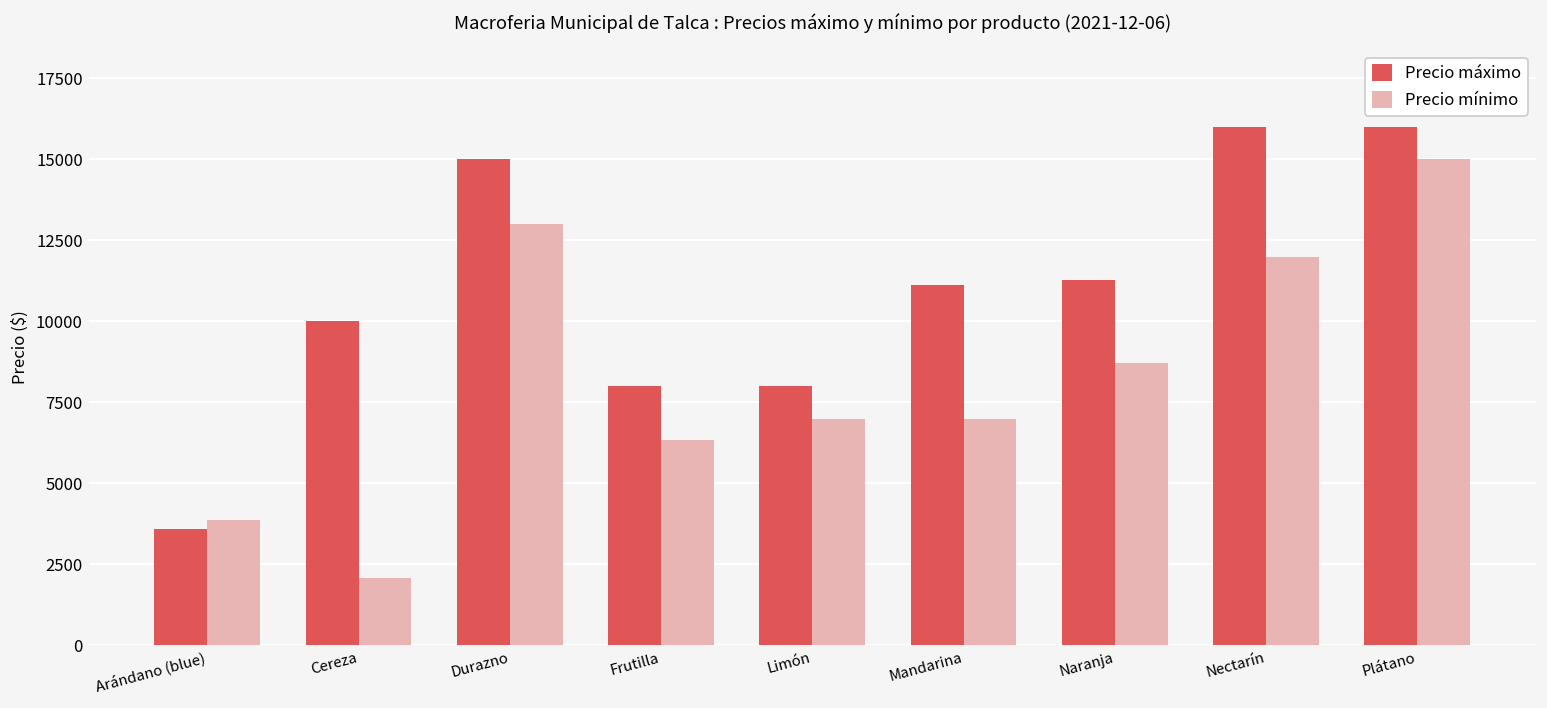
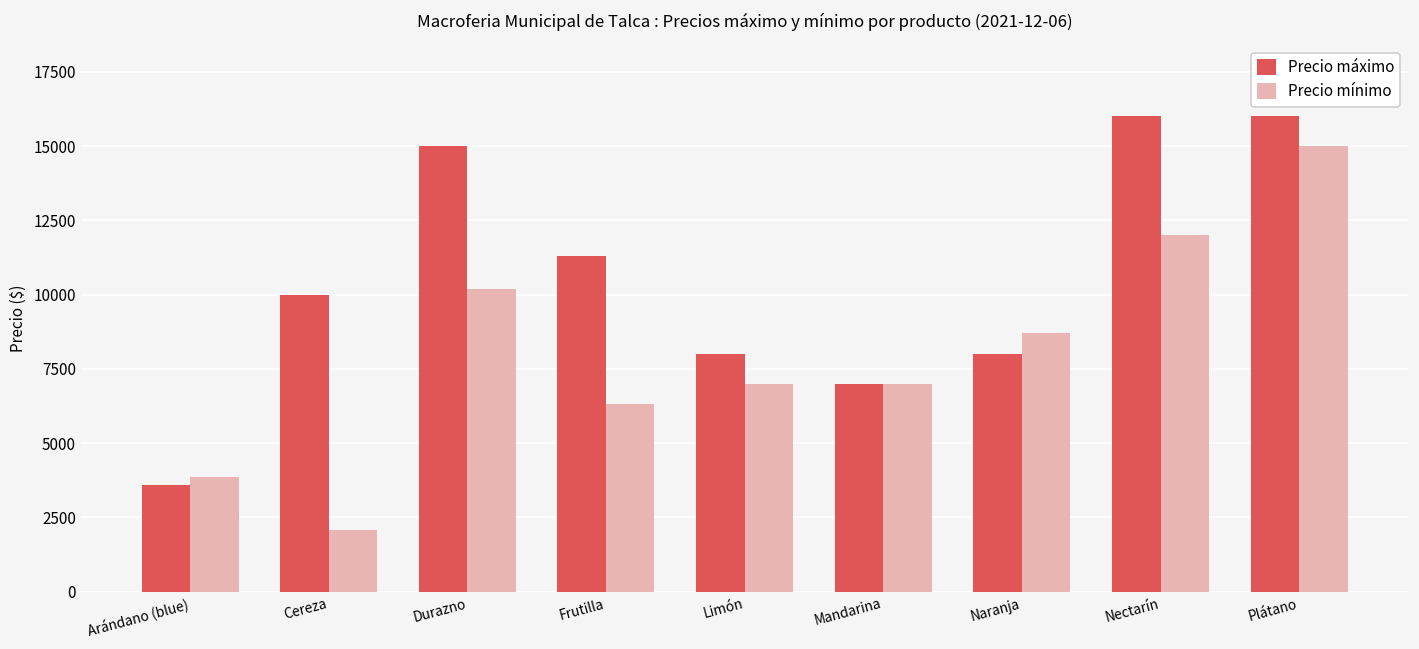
Precio mínimo, Durazno: 13000 -> 10200
Precio máximo, Frutilla: 8000 -> 11300
Precio máximo, Mandarina: 11100 -> 7000
Precio máximo, Naranja: 11300 -> 8000
